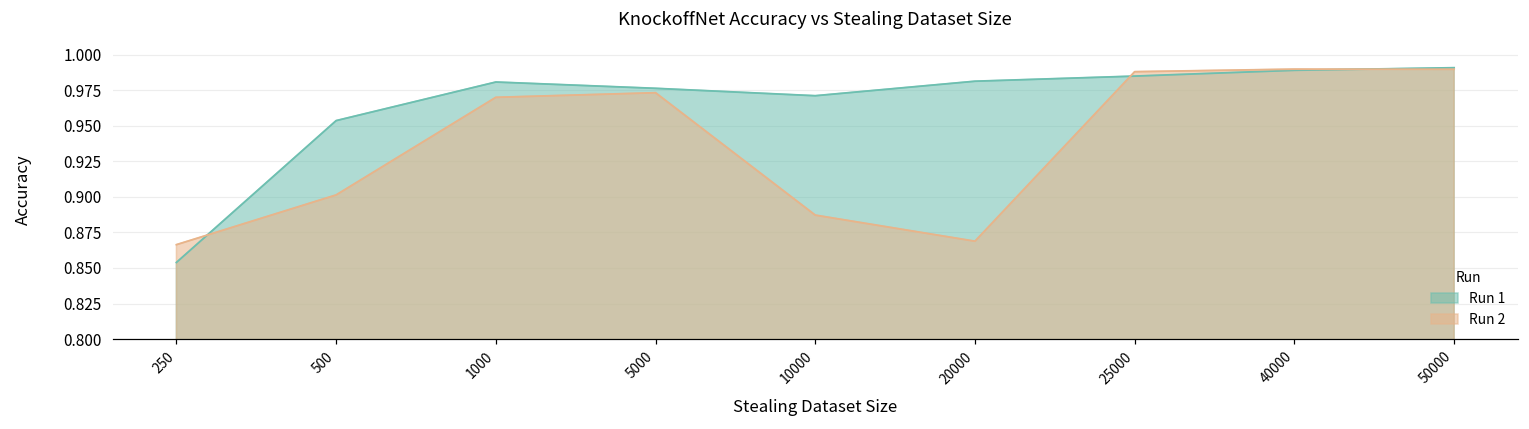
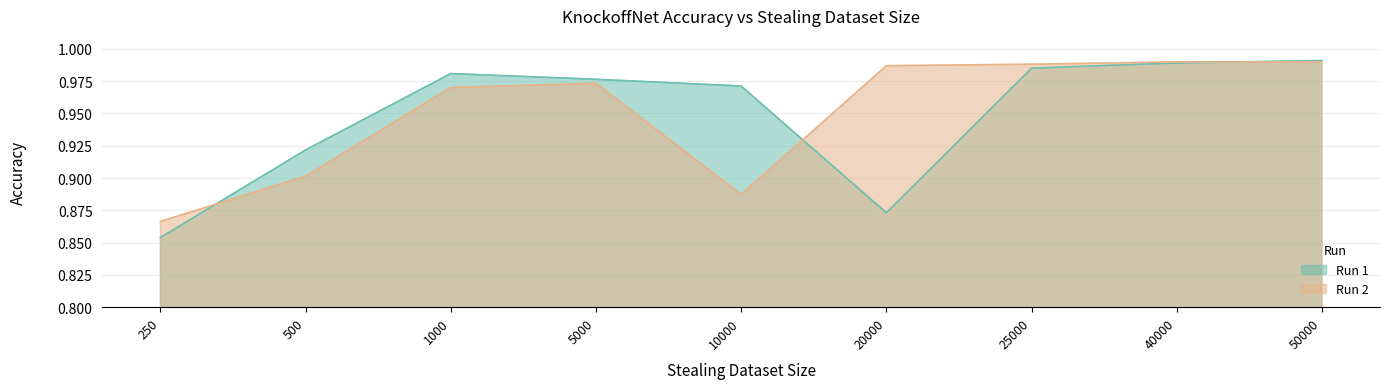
Run 1, 500: 0.954 -> 0.922
Run 1, 20000: 0.981 -> 0.873
Run 2, 20000: 0.869 -> 0.987
